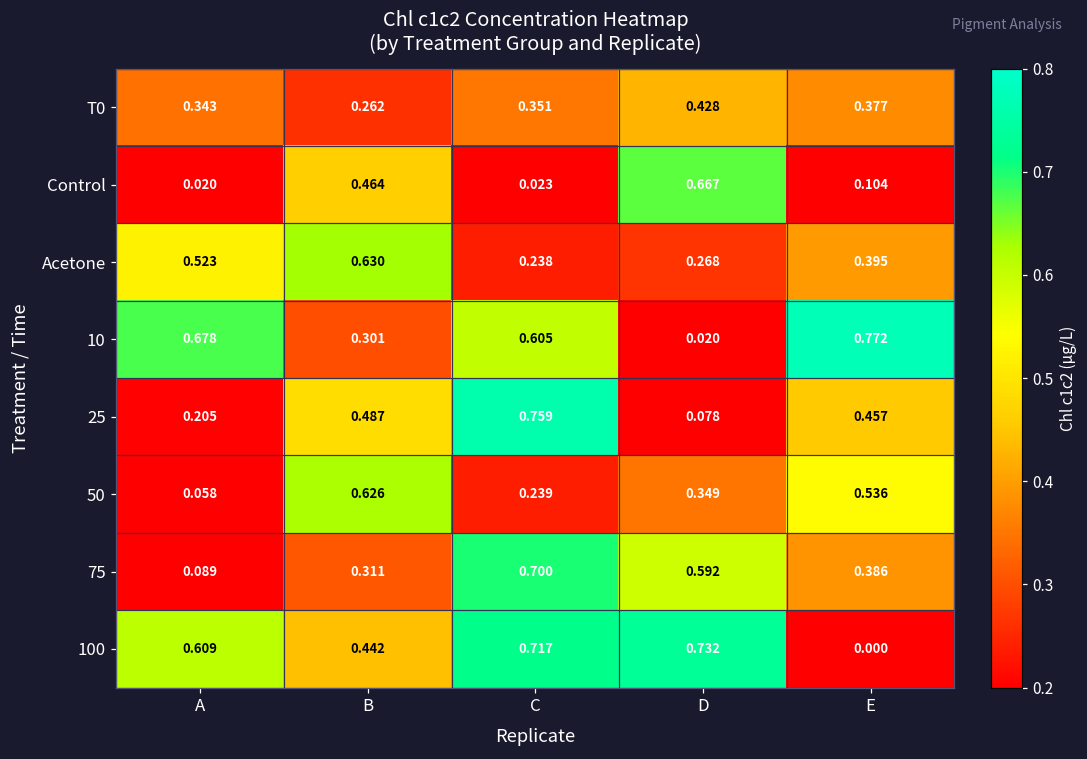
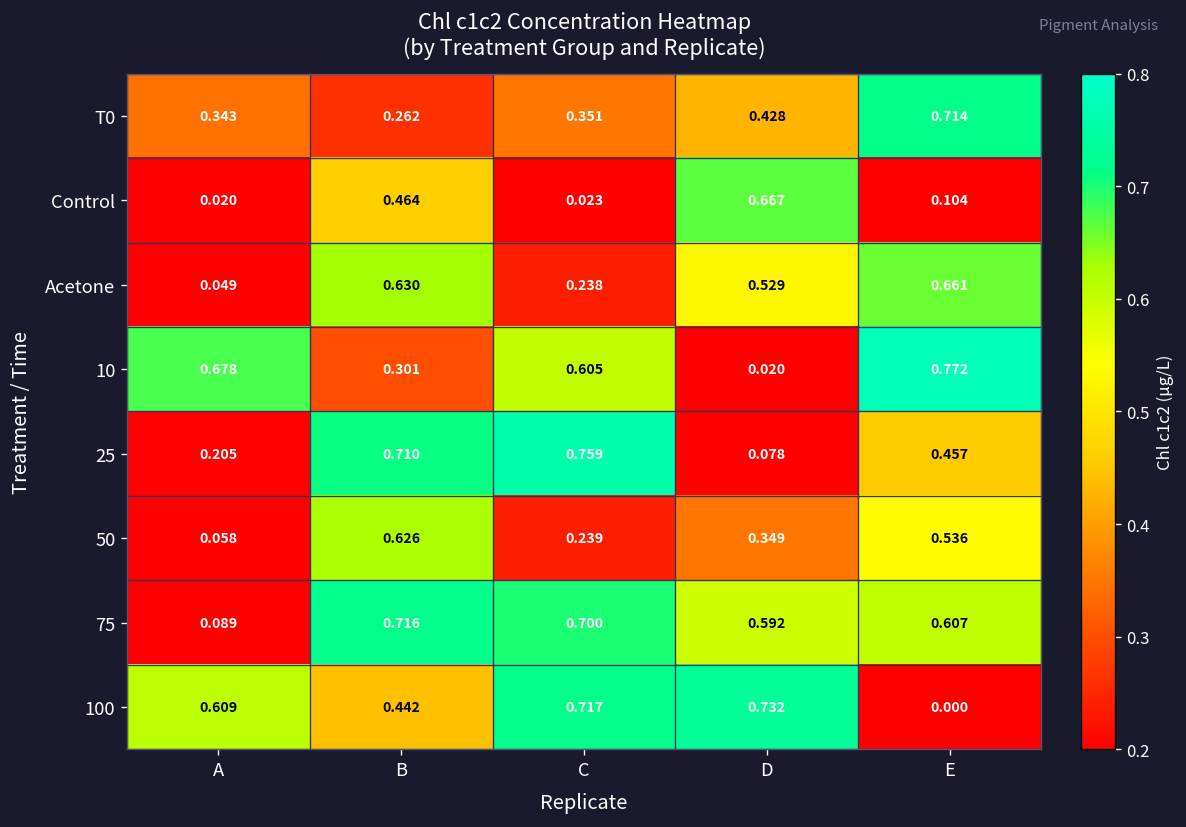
T0, E: 0.377 -> 0.714
Acetone, A: 0.523 -> 0.049
Acetone, D: 0.268 -> 0.529
Acetone, E: 0.395 -> 0.661
25, B: 0.487 -> 0.710
75, B: 0.311 -> 0.716
75, E: 0.386 -> 0.607
